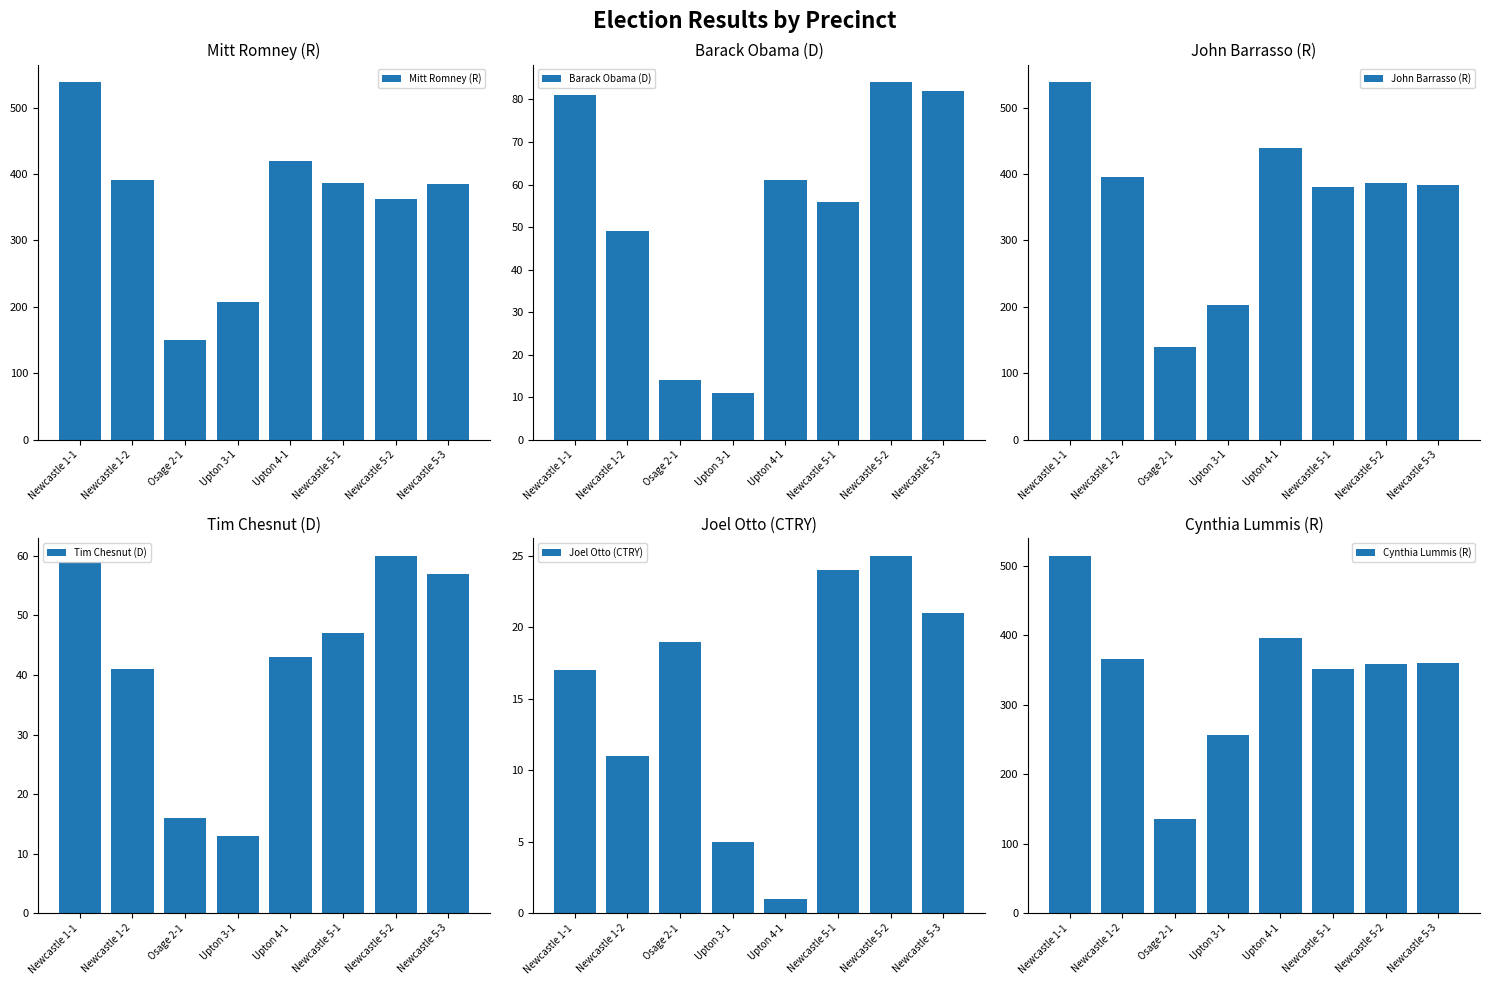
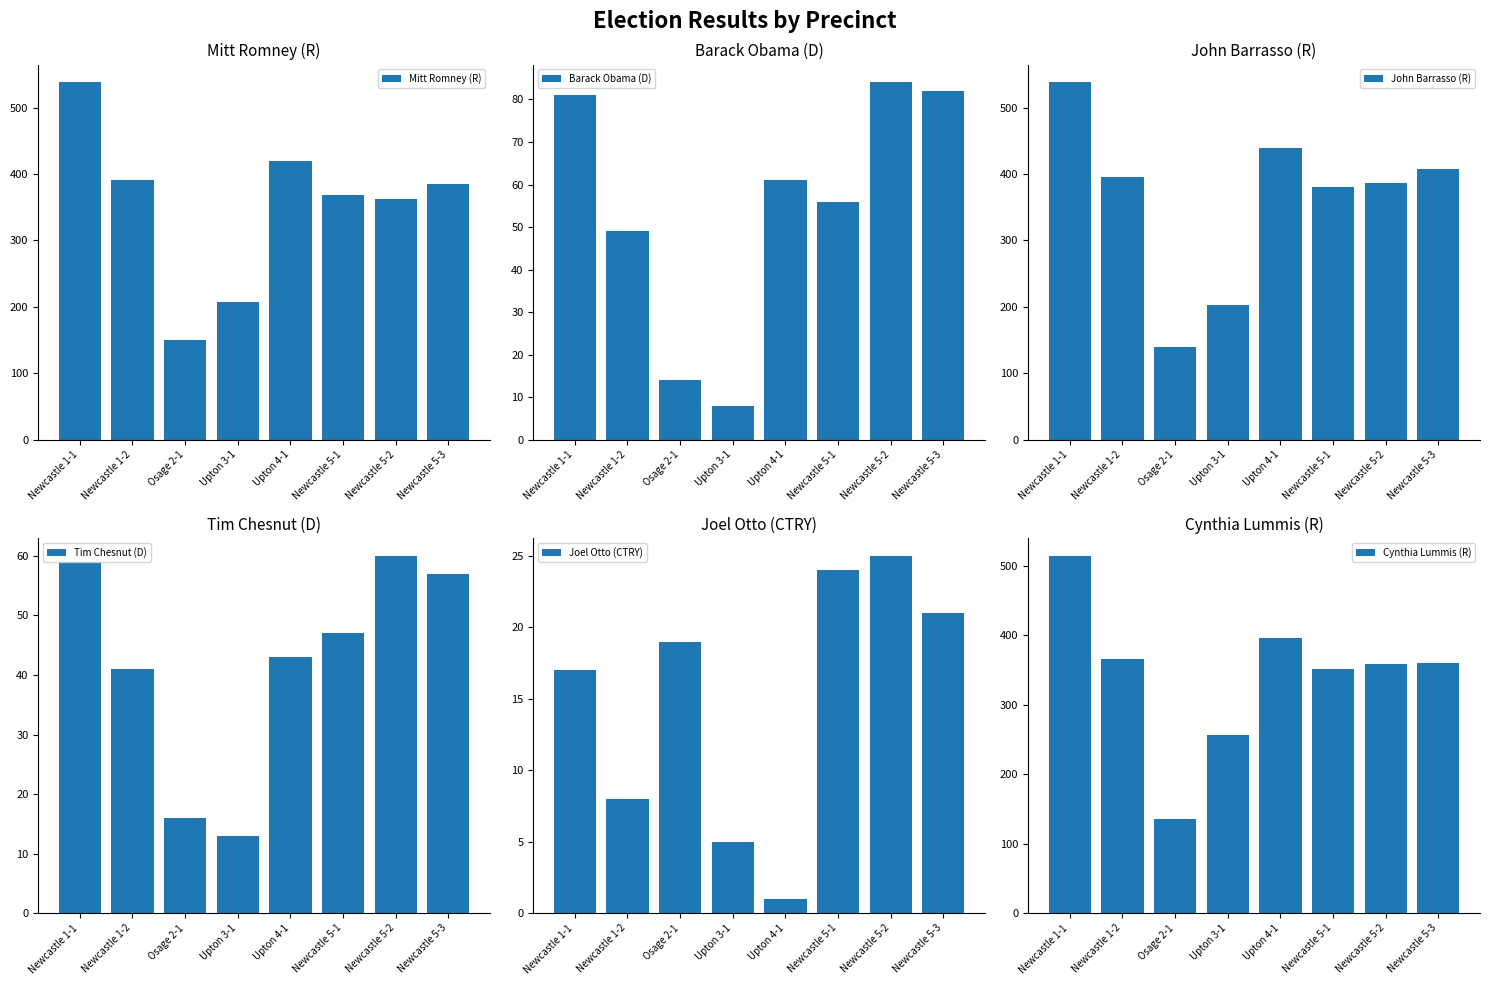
Mitt Romney (R), Newcastle 5-1: 390 -> 370
Barack Obama (D), Upton 3-1: 11 -> 8
John Barrasso (R), Newcastle 5-3: 380 -> 410
Joel Otto (CTRY), Newcastle 1-2: 11 -> 8
